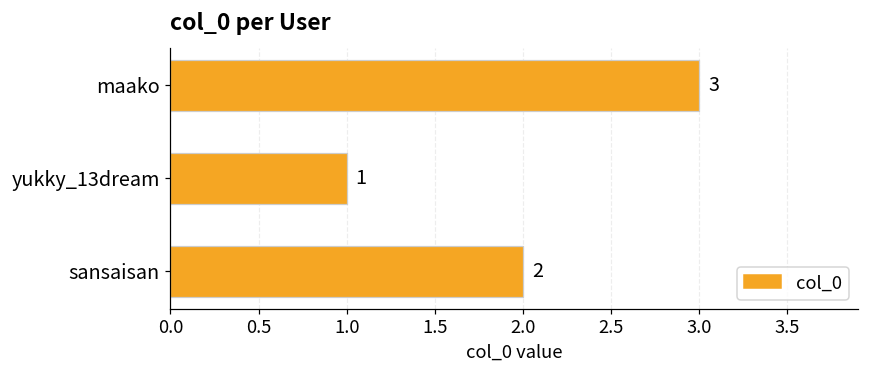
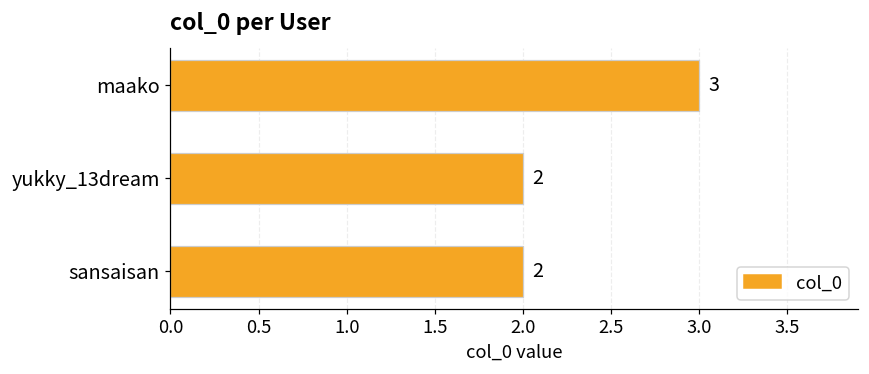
yukky_13dream: 1 -> 2
